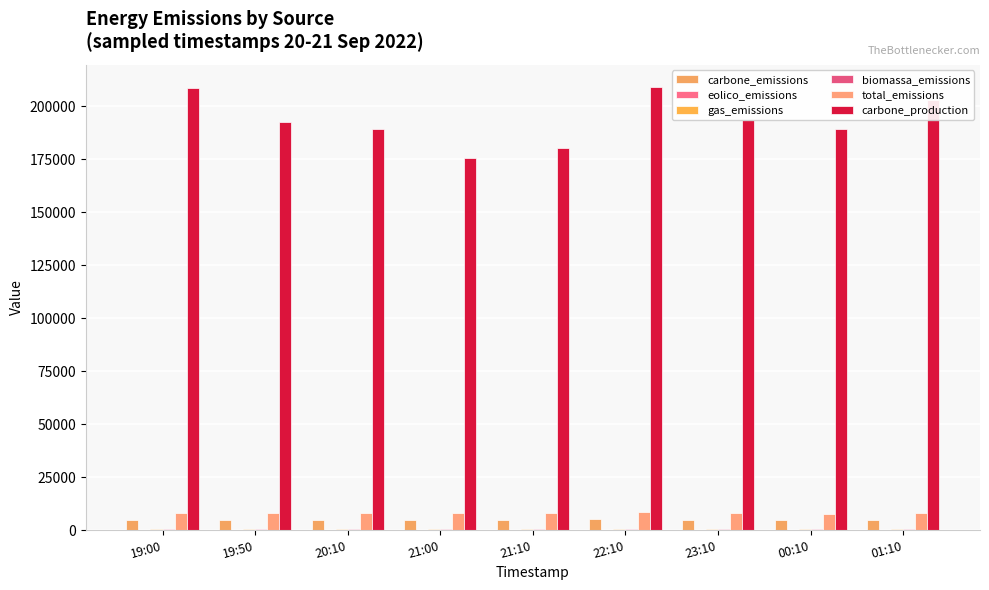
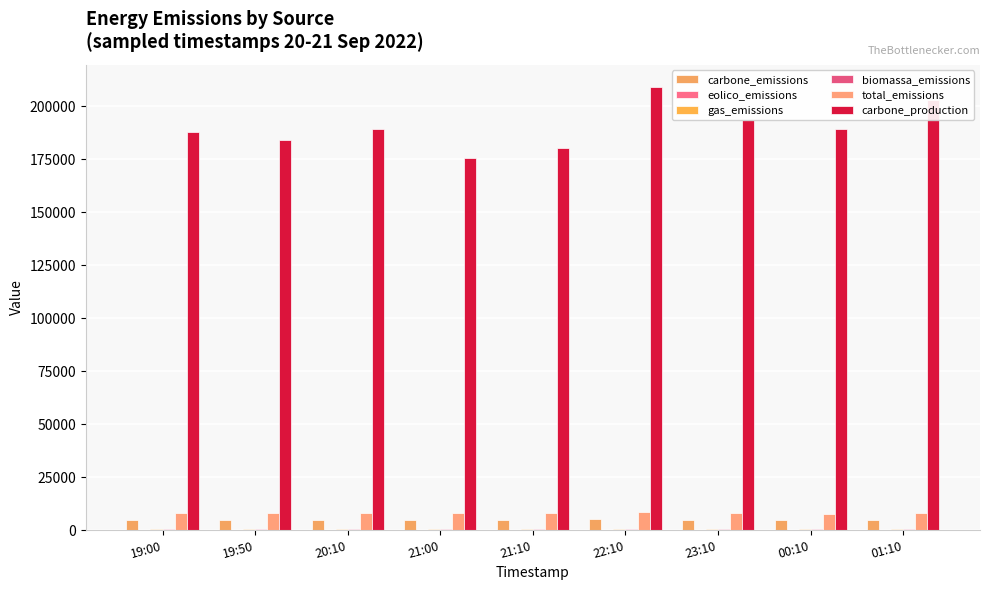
carbone_production, 19:00: 208000 -> 188000
carbone_production, 19:50: 192000 -> 184000
